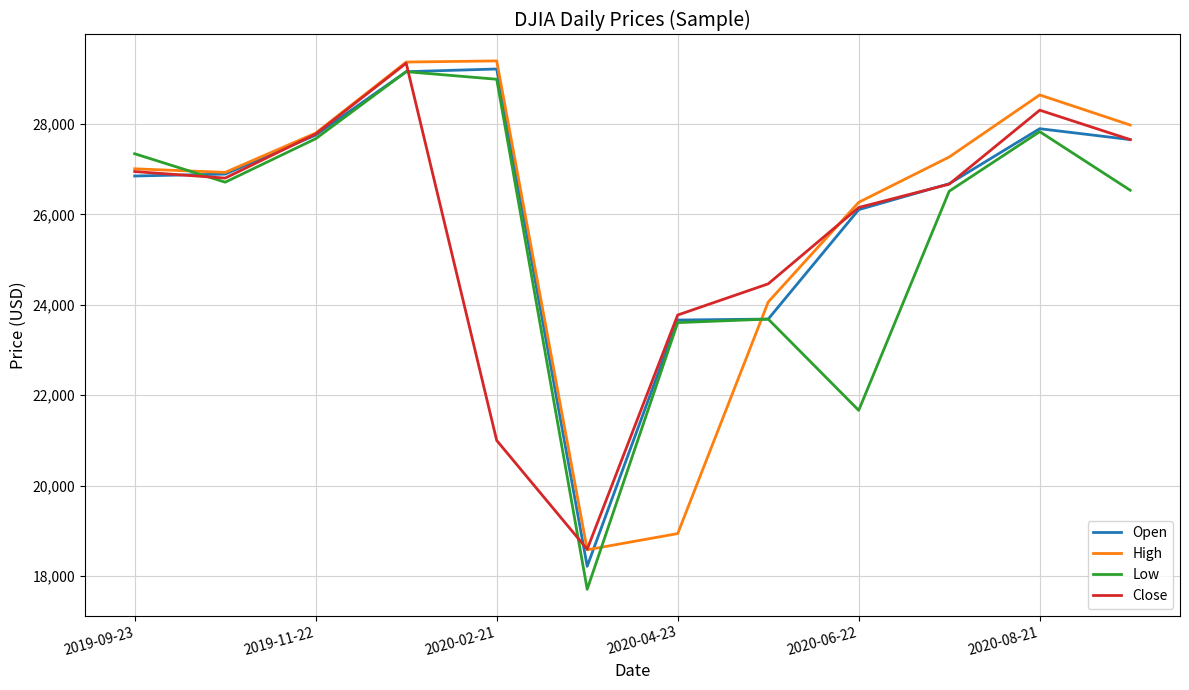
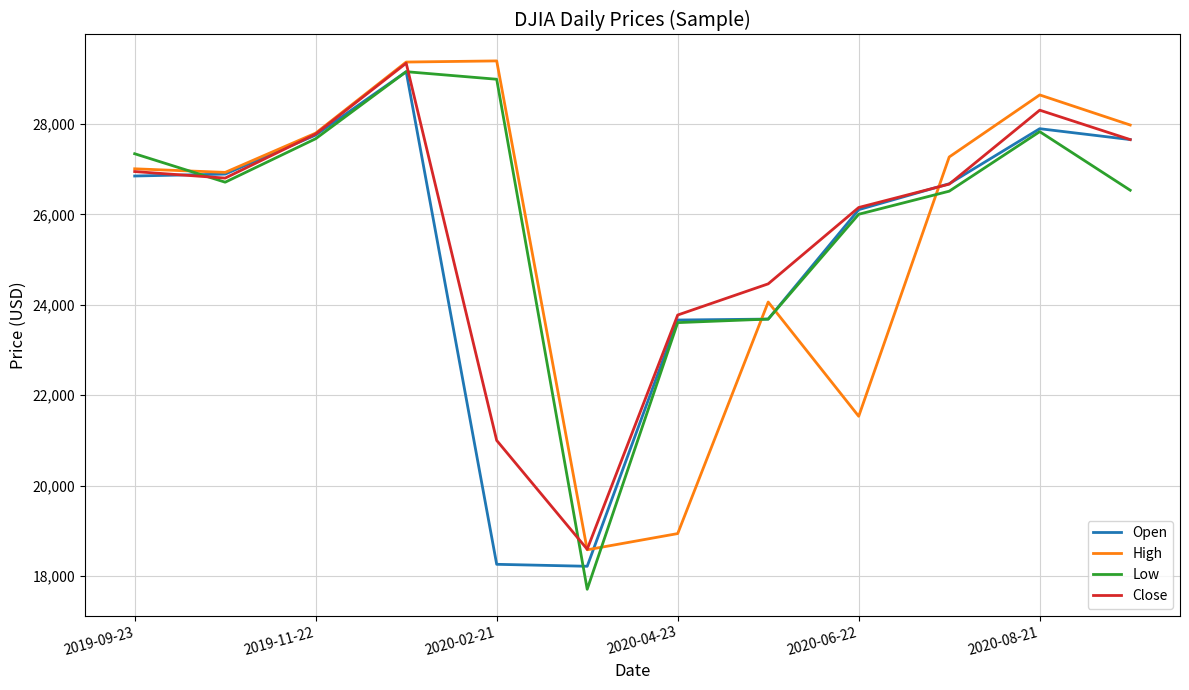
Open, 2020-02-21: 29,200 -> 18,300
High, 2020-06-22: 26,300 -> 21,500
Low, 2020-06-22: 21,700 -> 26,000
